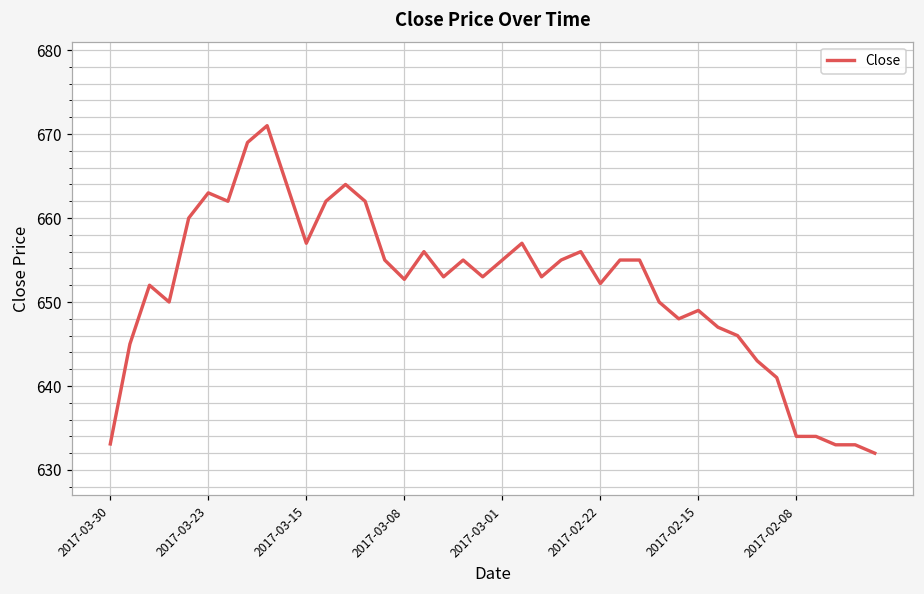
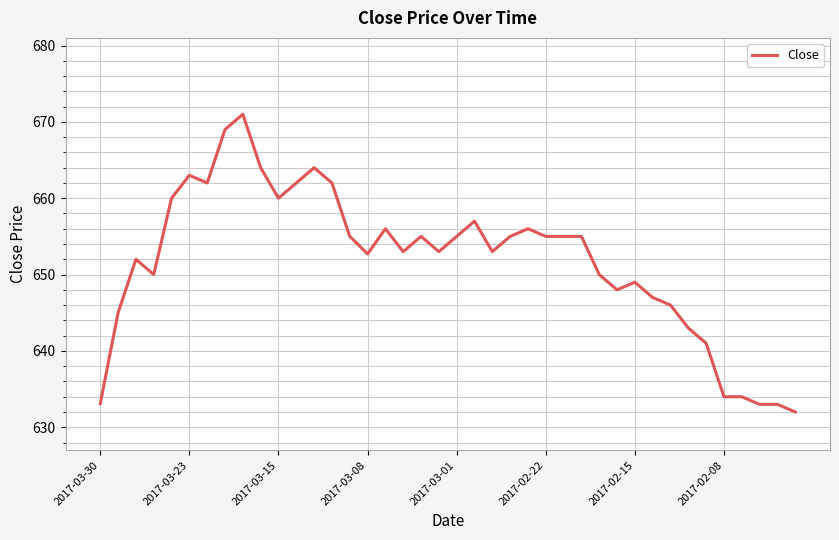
2017-03-15: 657 -> 660
2017-02-22: 652 -> 655
